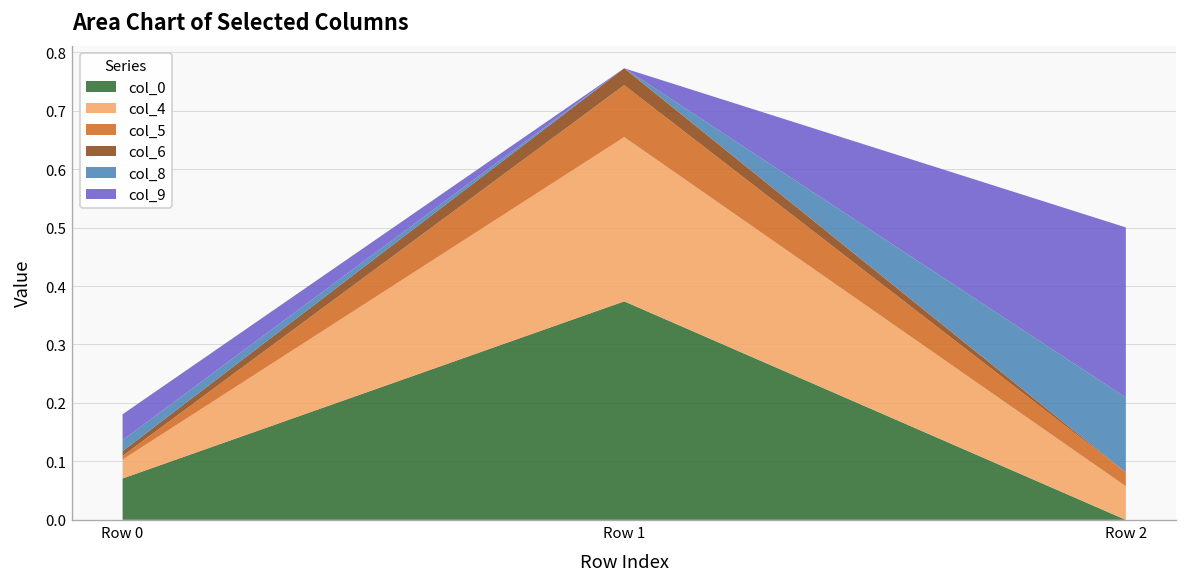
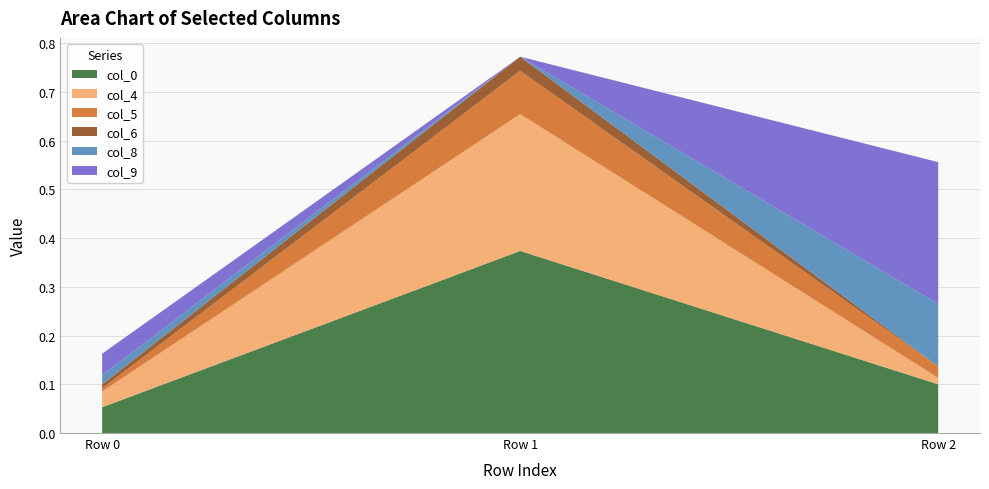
col_0, Row 0: 0.07 -> 0.05
col_0, Row 2: 0.0 -> 0.1
col_4, Row 2: 0.06 -> 0.01
